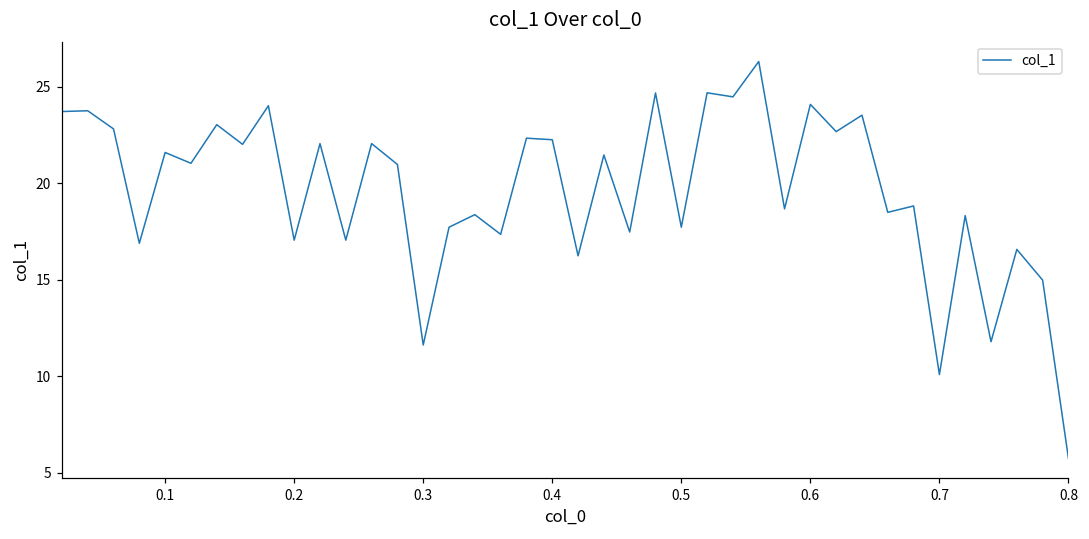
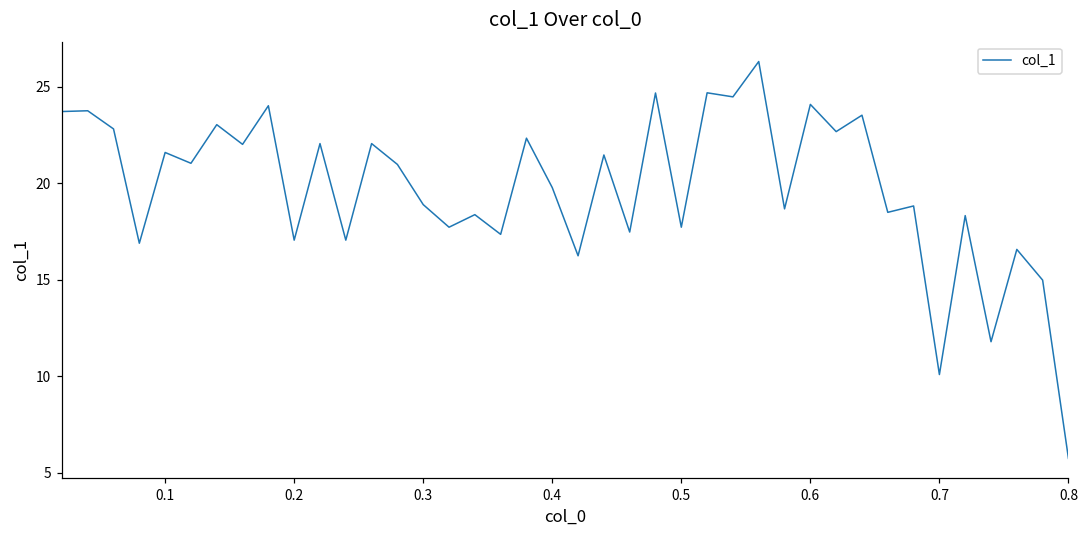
0.3: 11.6 -> 18.9
0.4: 22.3 -> 19.8
